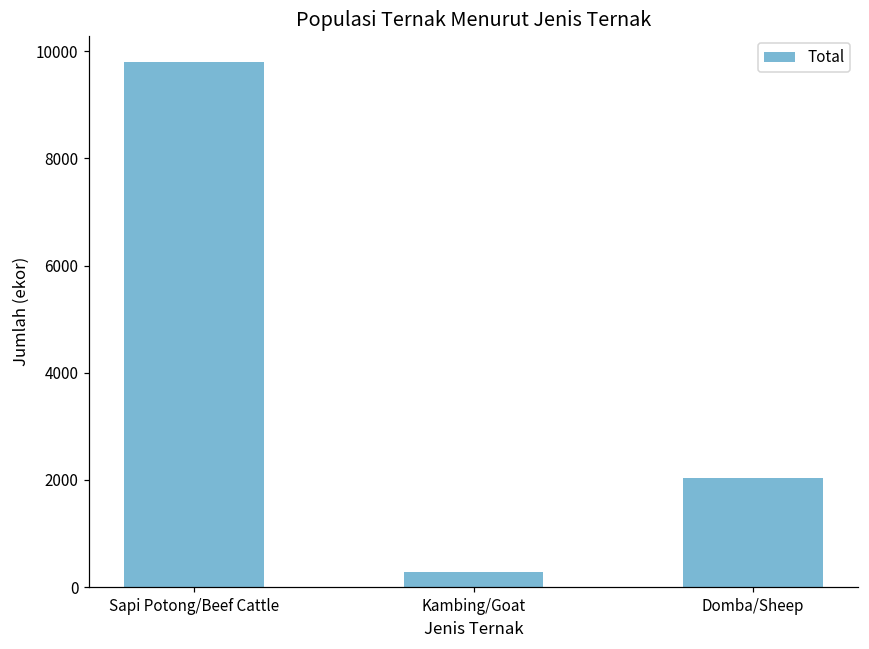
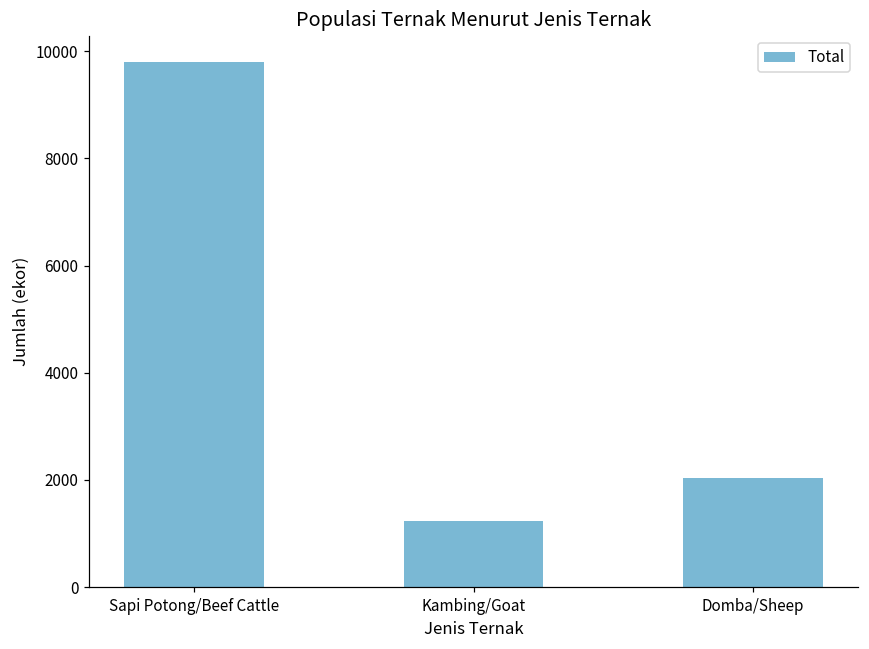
Kambing/Goat: 300 -> 1200
